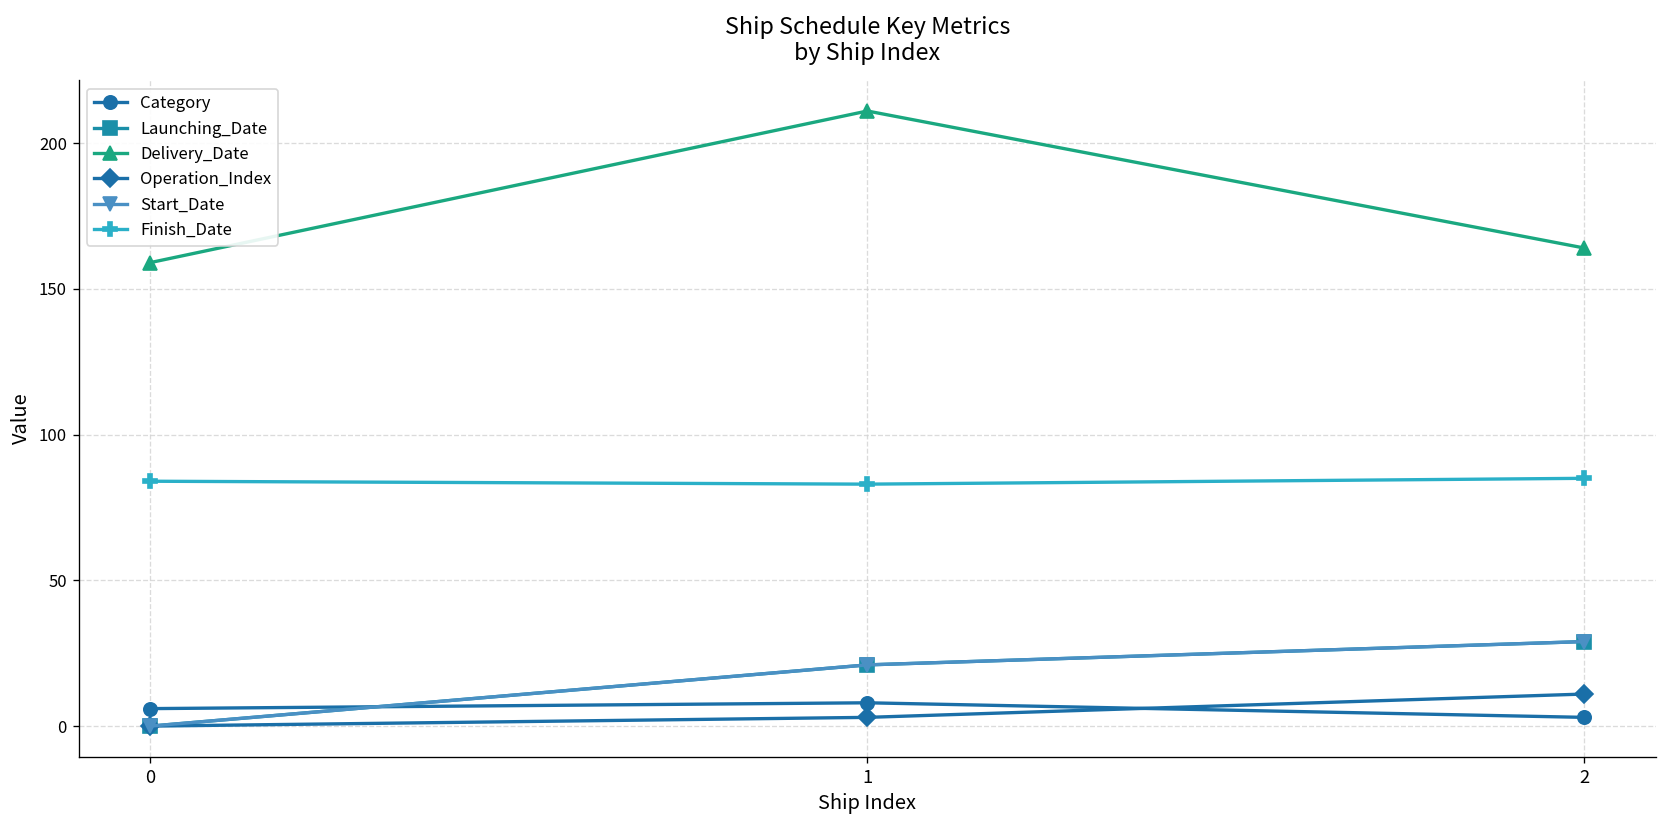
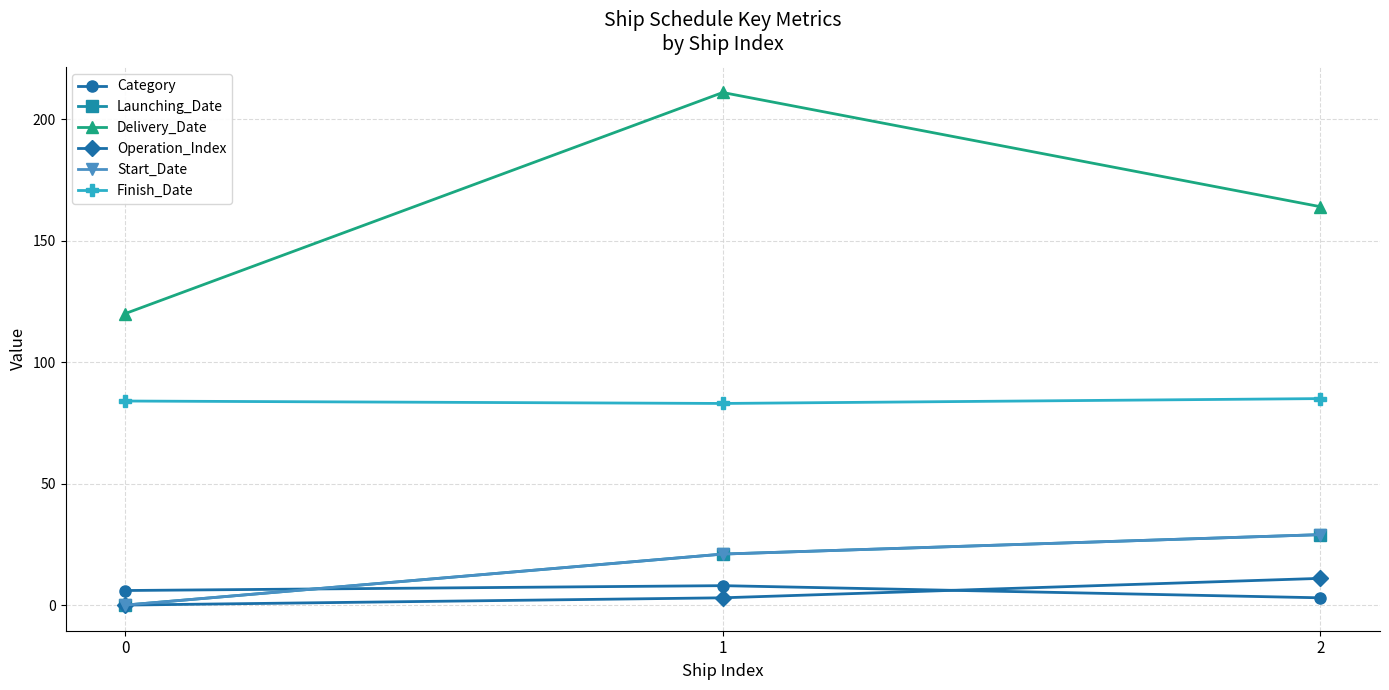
Delivery_Date, 0: 159 -> 120
